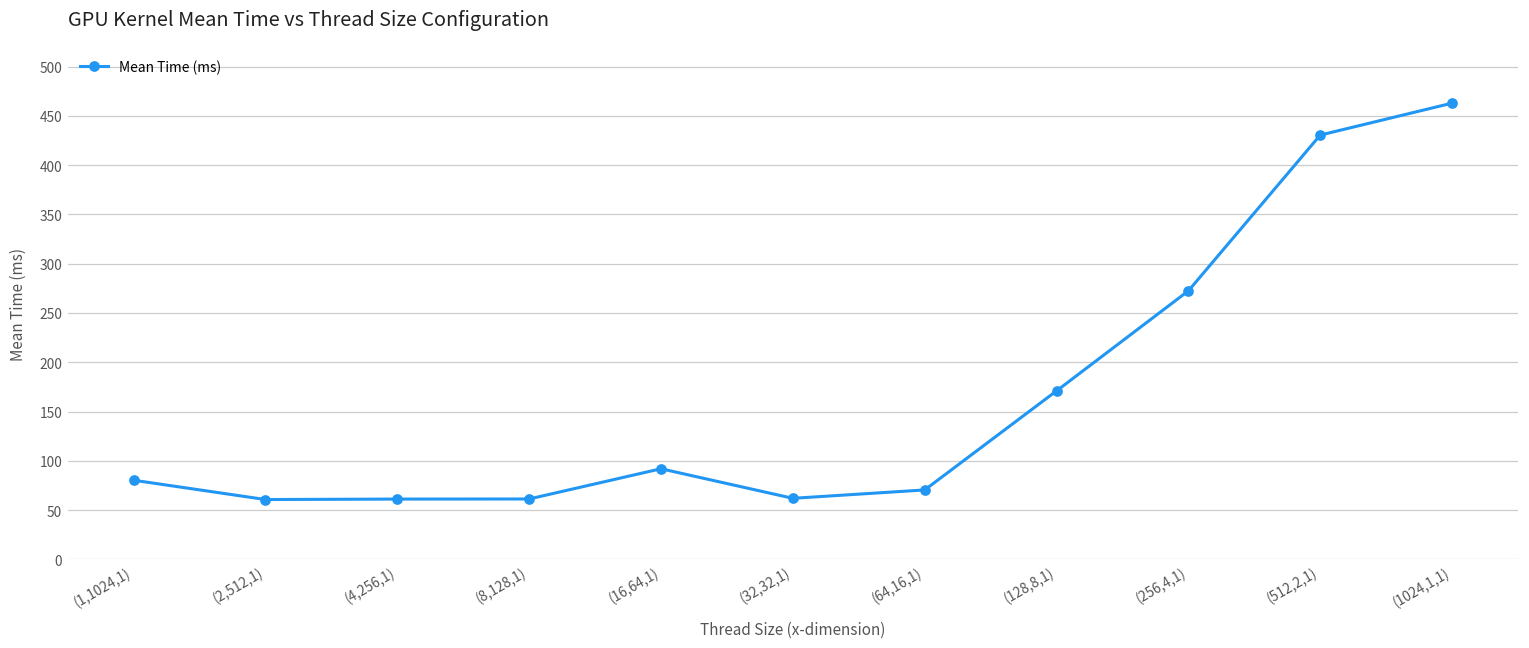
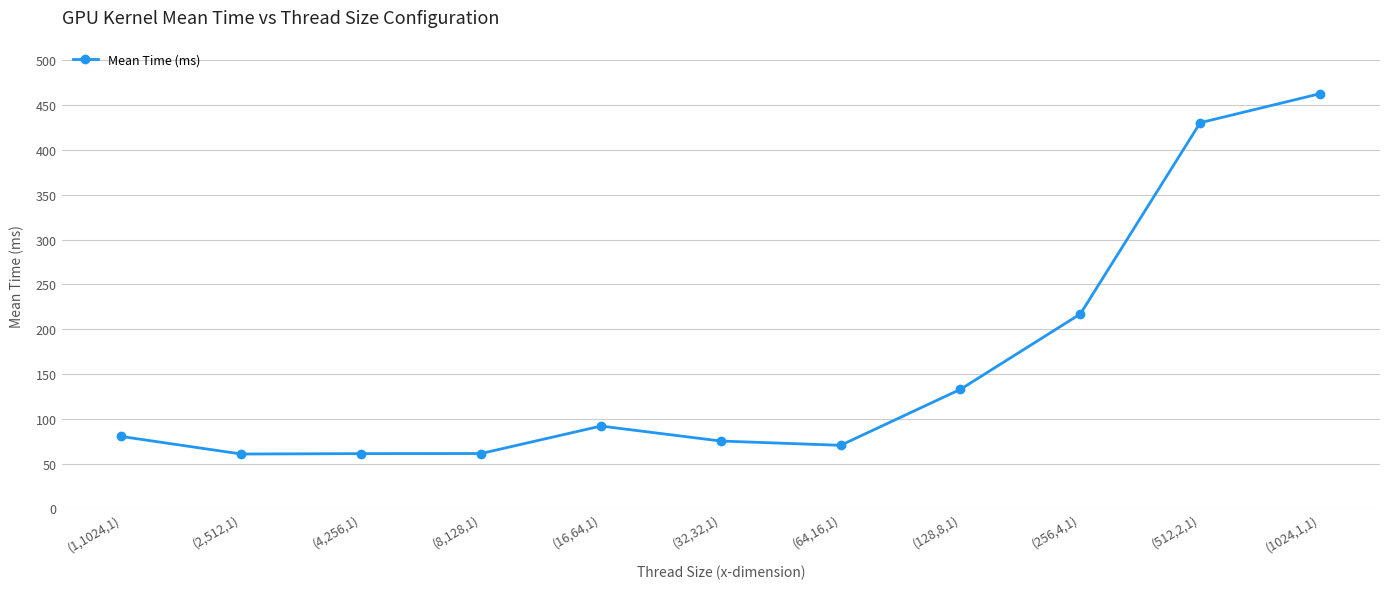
(32,32,1): 60 -> 80
(128,8,1): 170 -> 130
(256,4,1): 270 -> 220
